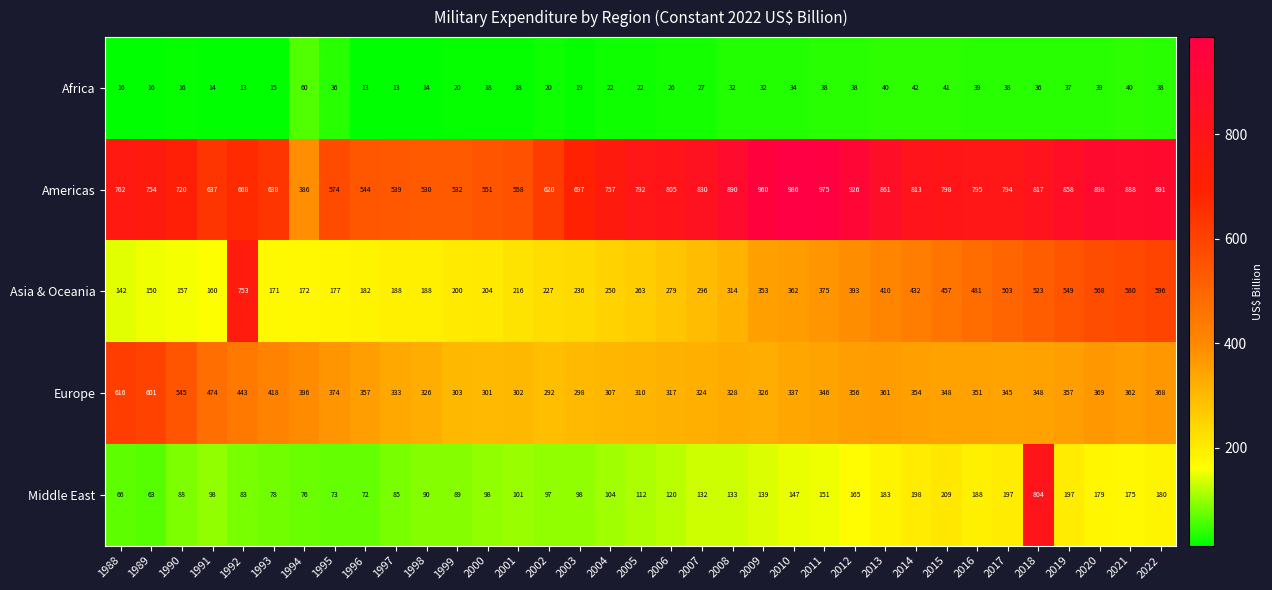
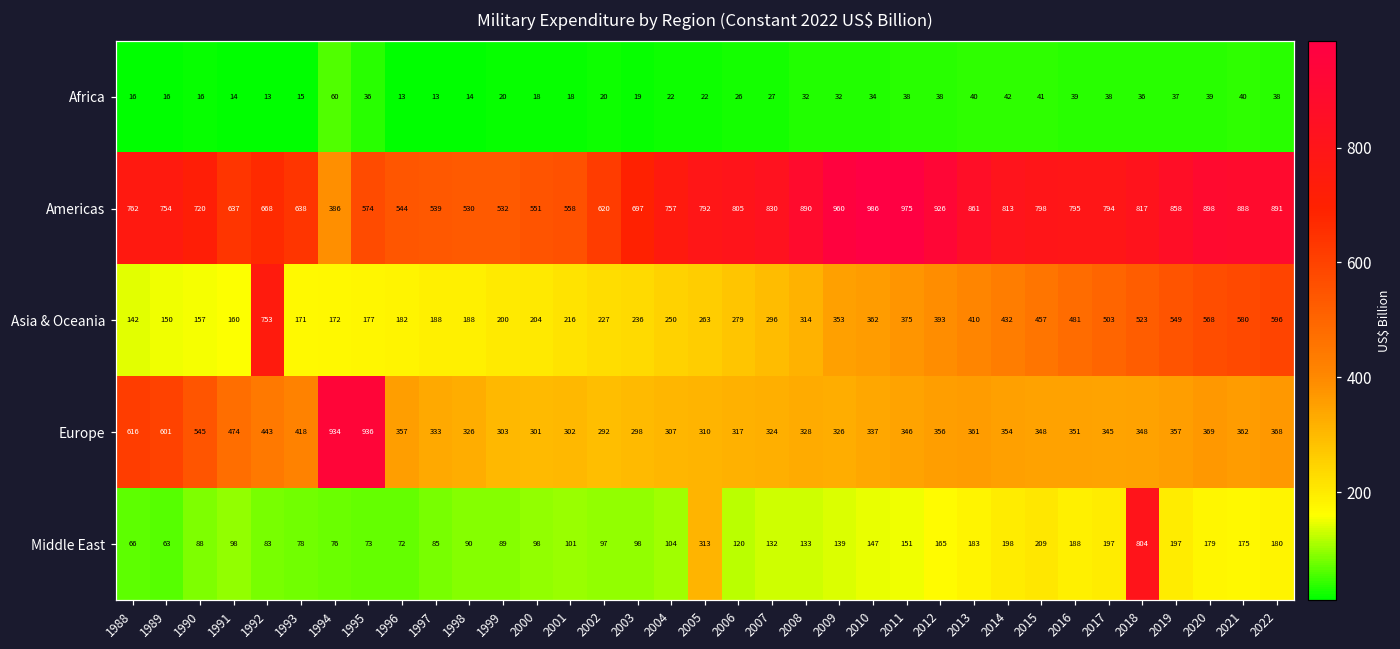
Europe, 1994: 396 -> 934
Europe, 1995: 374 -> 936
Middle East, 2005: 112 -> 313
